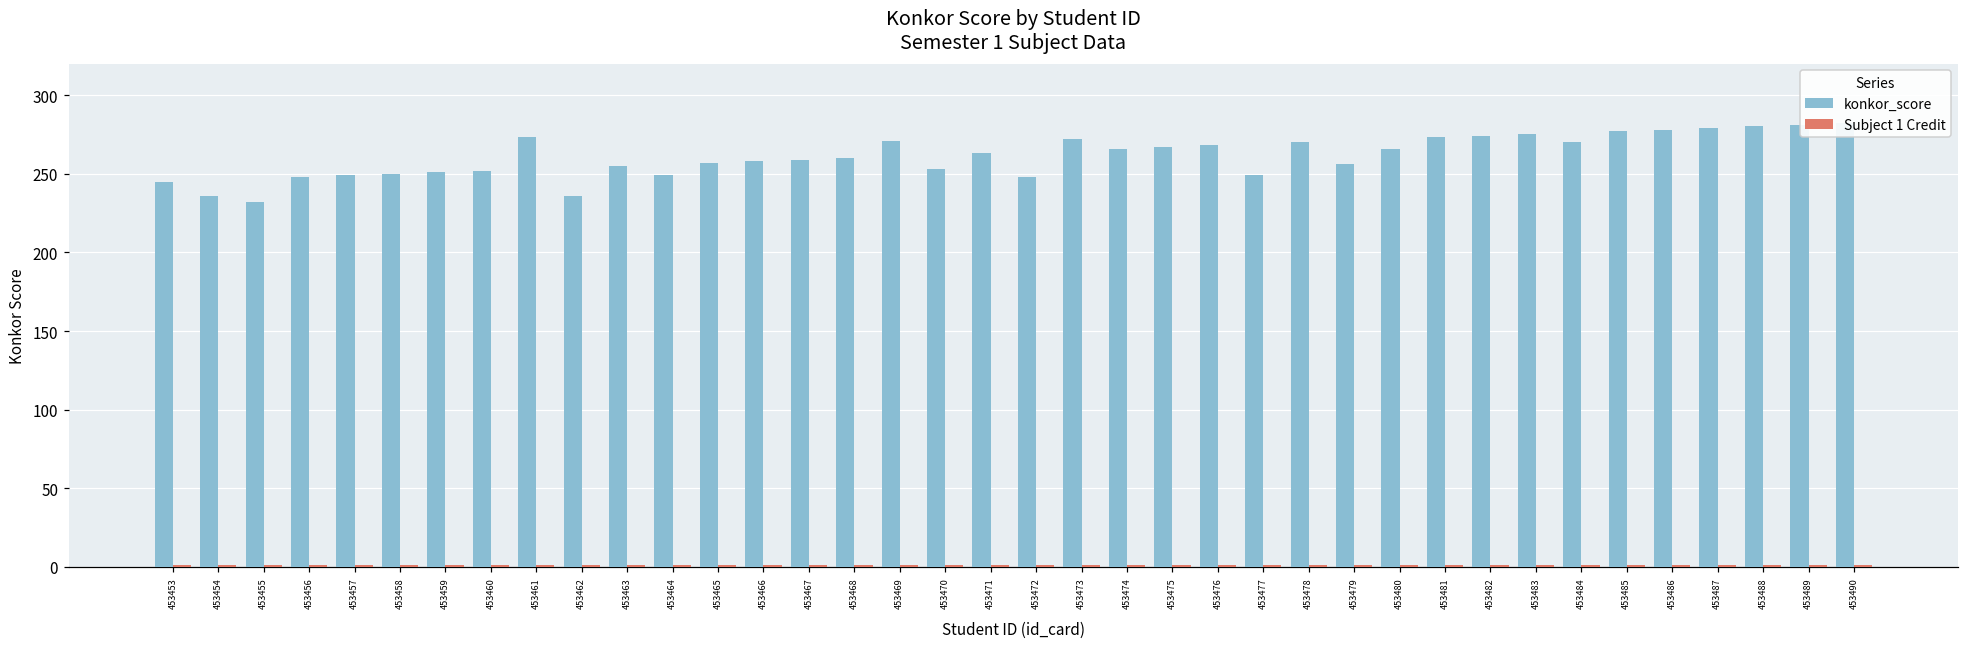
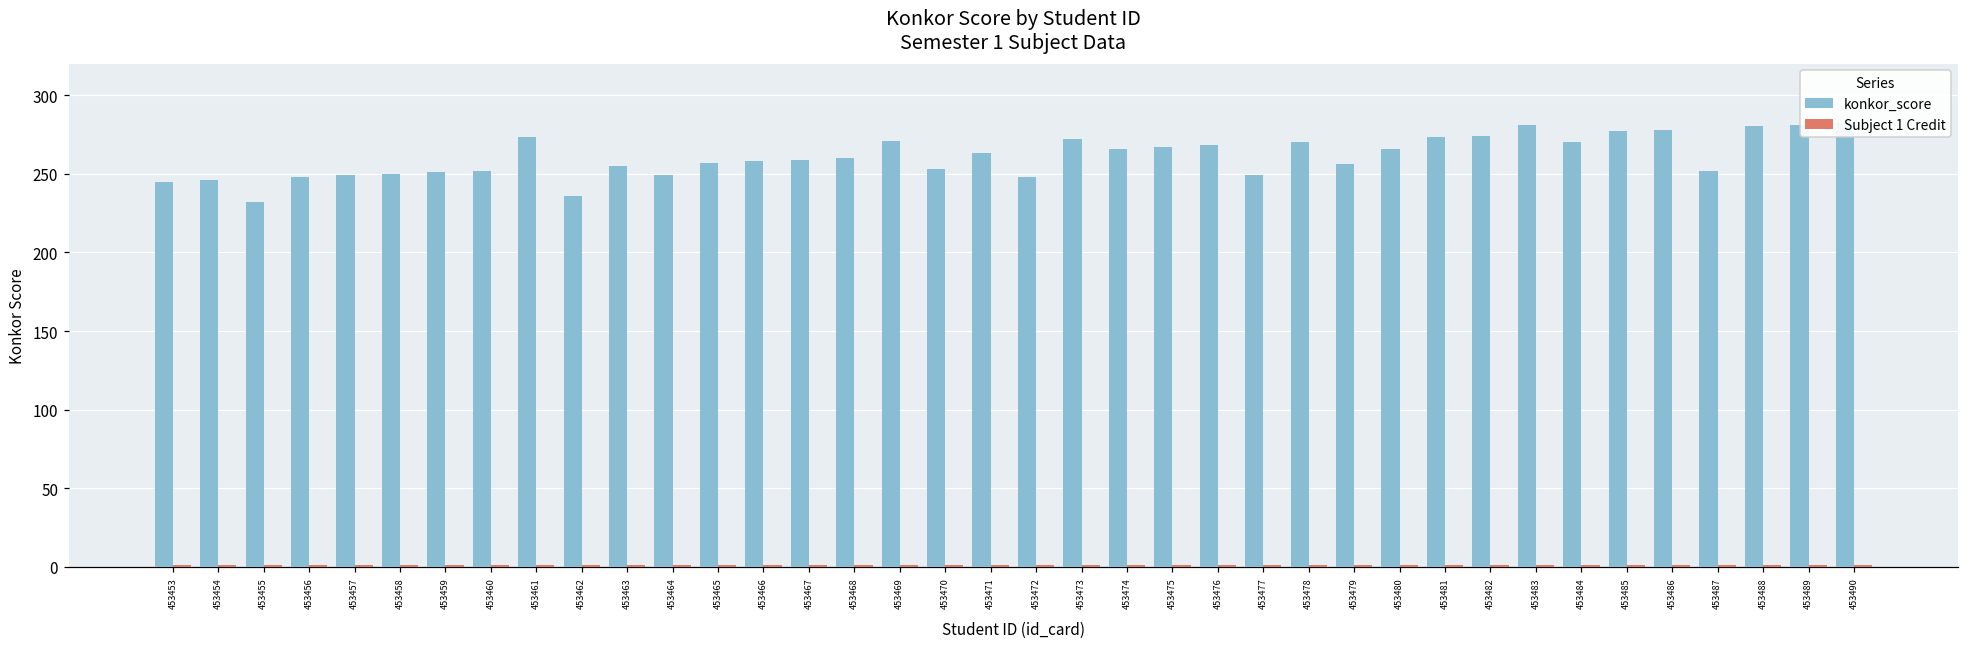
konkor_score, 453454: 236 -> 246
konkor_score, 453483: 275 -> 281
konkor_score, 453487: 279 -> 252
